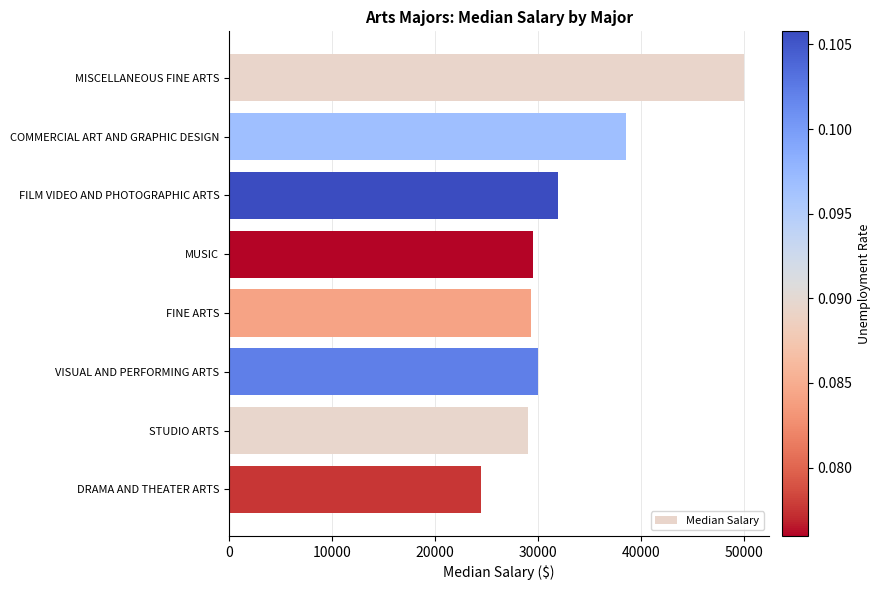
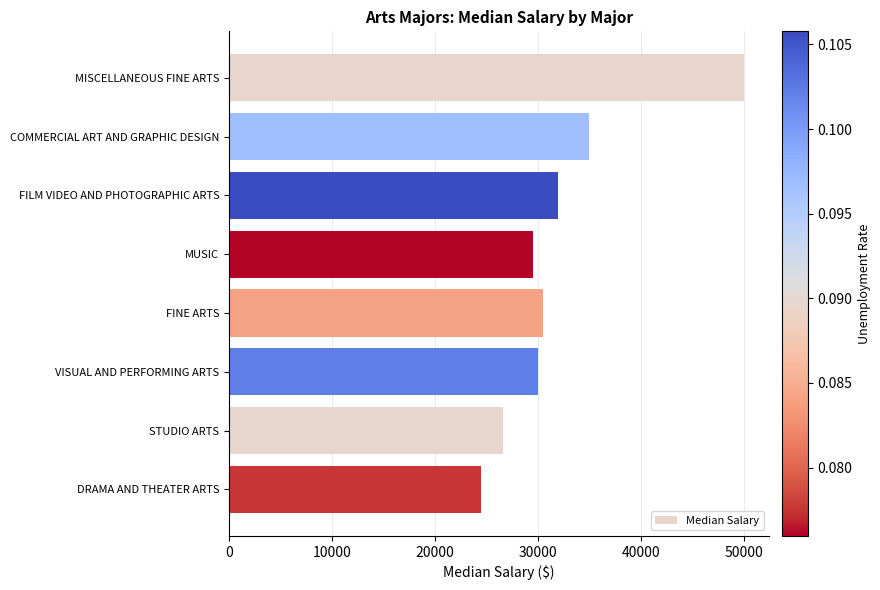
COMMERCIAL ART AND GRAPHIC DESIGN: 38500 -> 35000
FINE ARTS: 29400 -> 30500
STUDIO ARTS: 29000 -> 26600
